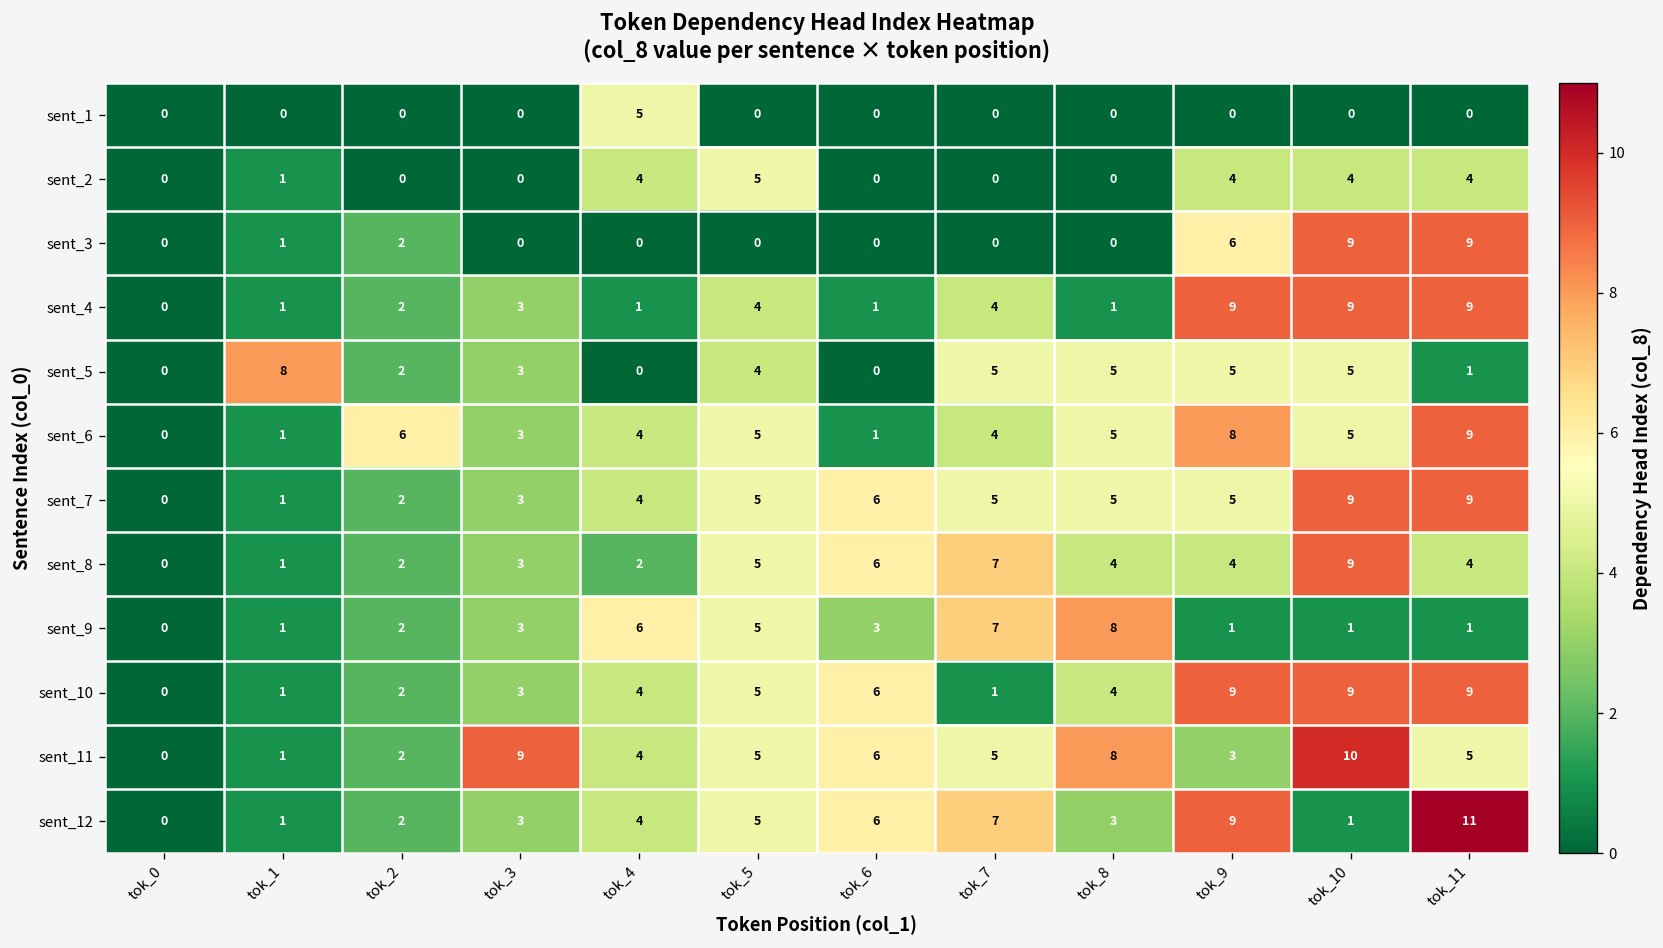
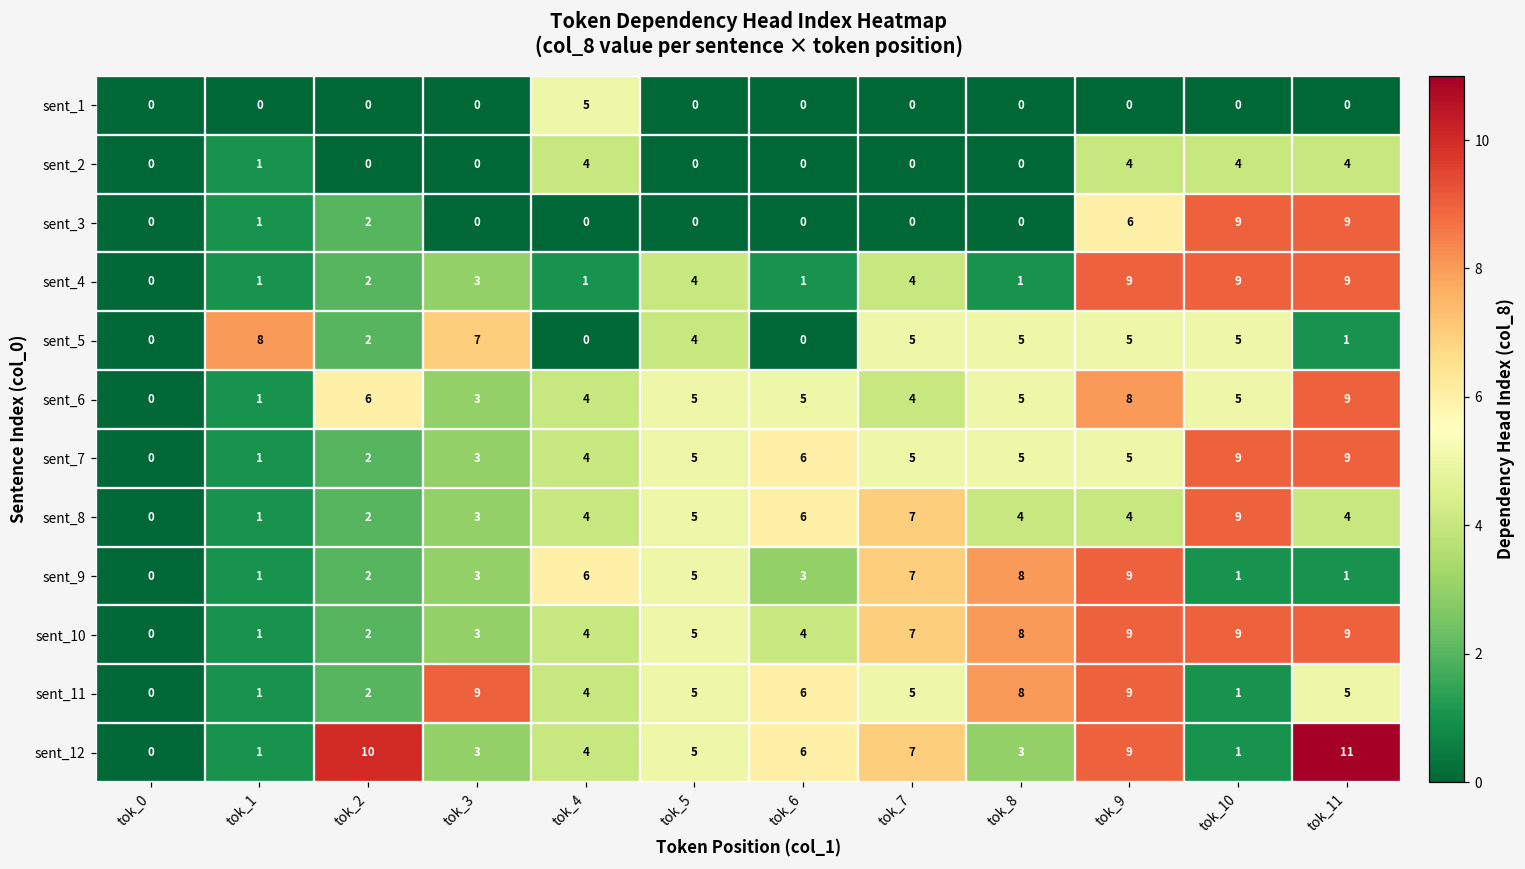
sent_2, tok_5: 5 -> 0
sent_5, tok_3: 3 -> 7
sent_6, tok_6: 1 -> 5
sent_8, tok_4: 2 -> 4
sent_9, tok_9: 1 -> 9
sent_10, tok_6: 6 -> 4
sent_10, tok_7: 1 -> 7
sent_10, tok_8: 4 -> 8
sent_11, tok_9: 3 -> 9
sent_11, tok_10: 10 -> 1
sent_12, tok_2: 2 -> 10
